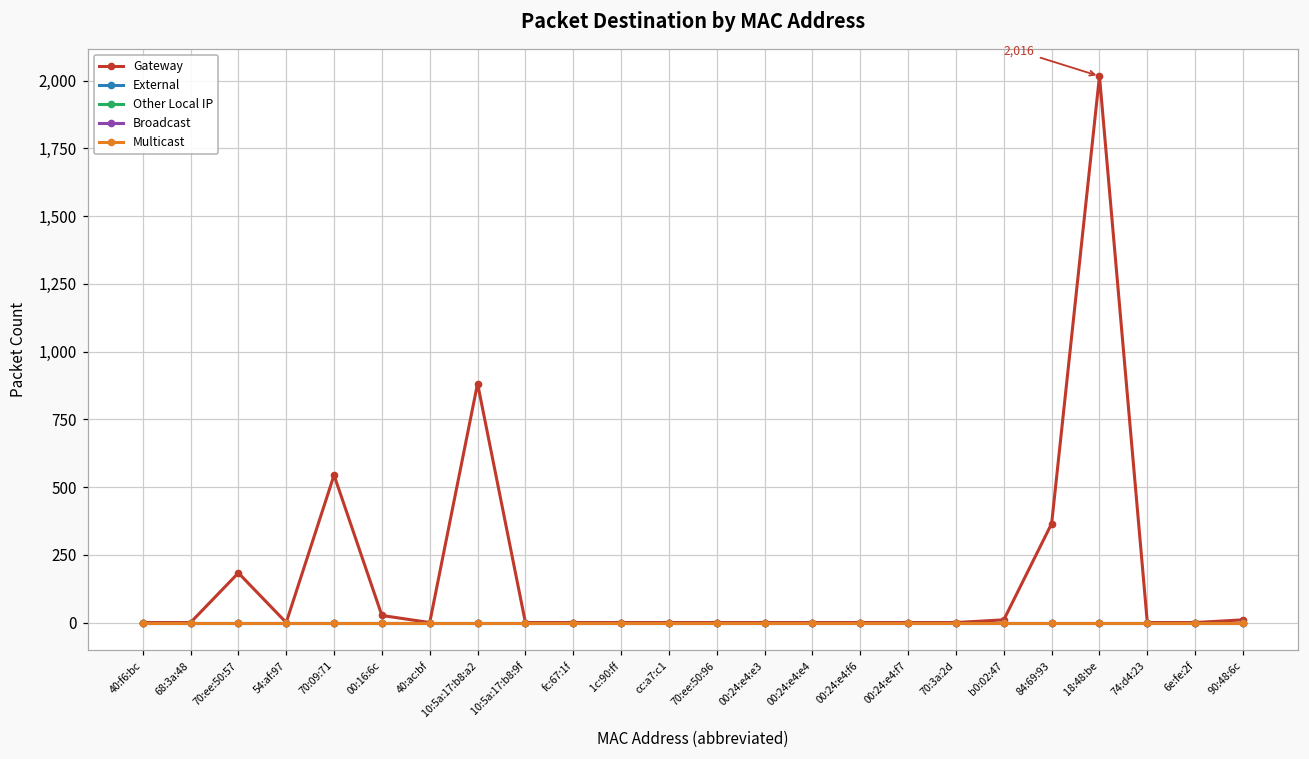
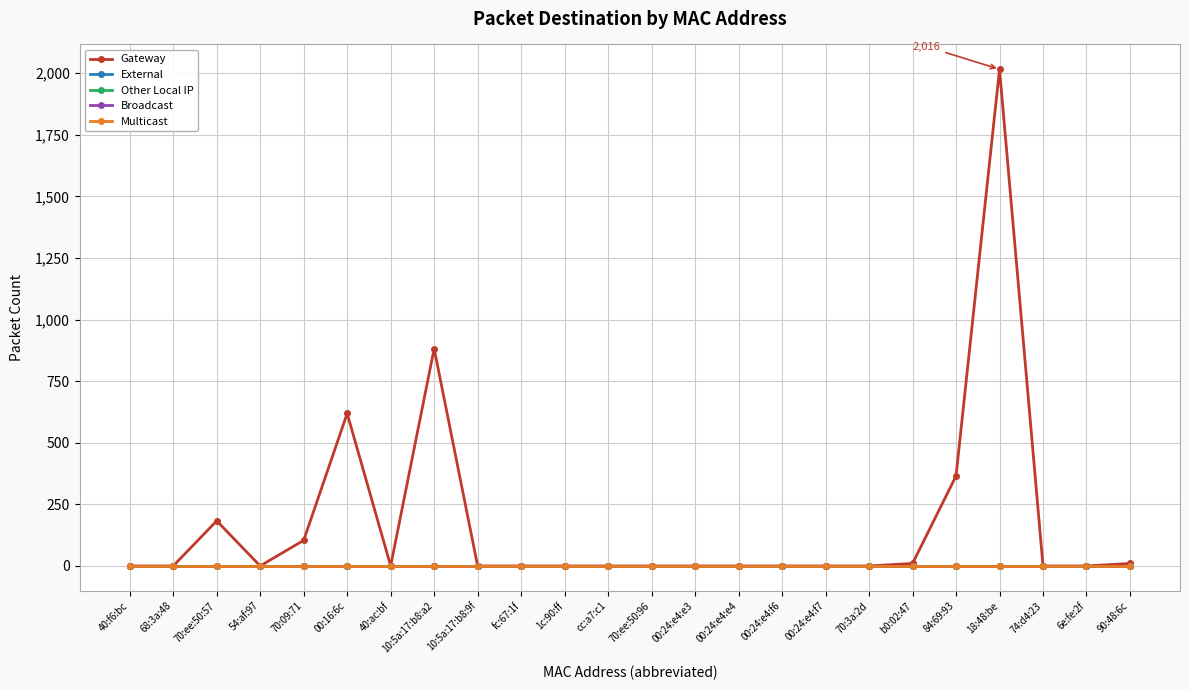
Gateway, 70:09:71: 540 -> 100
Gateway, 00:16:6c: 30 -> 620
